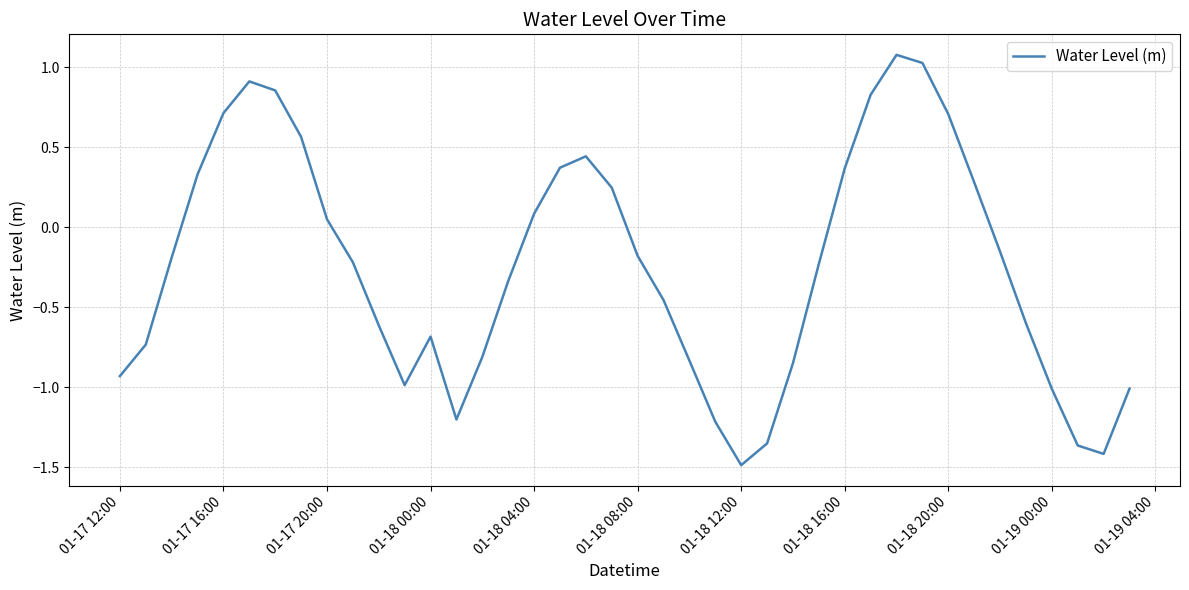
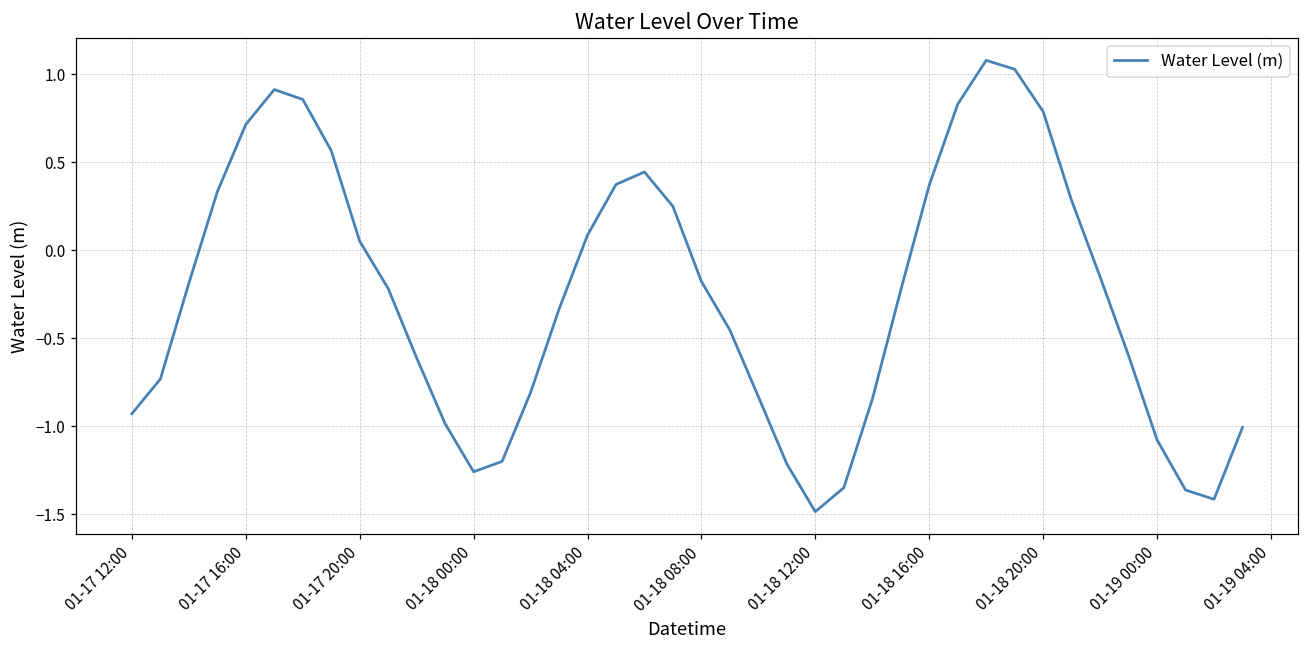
01-18 00:00: -0.68 -> -1.26
01-18 20:00: 0.71 -> 0.79
01-19 00:00: -1.01 -> -1.08
